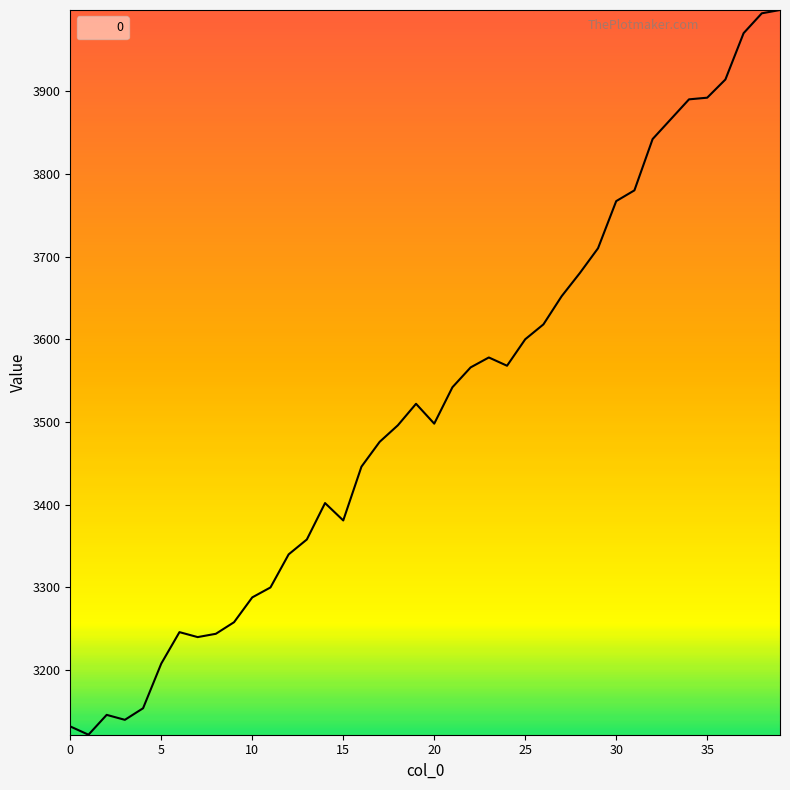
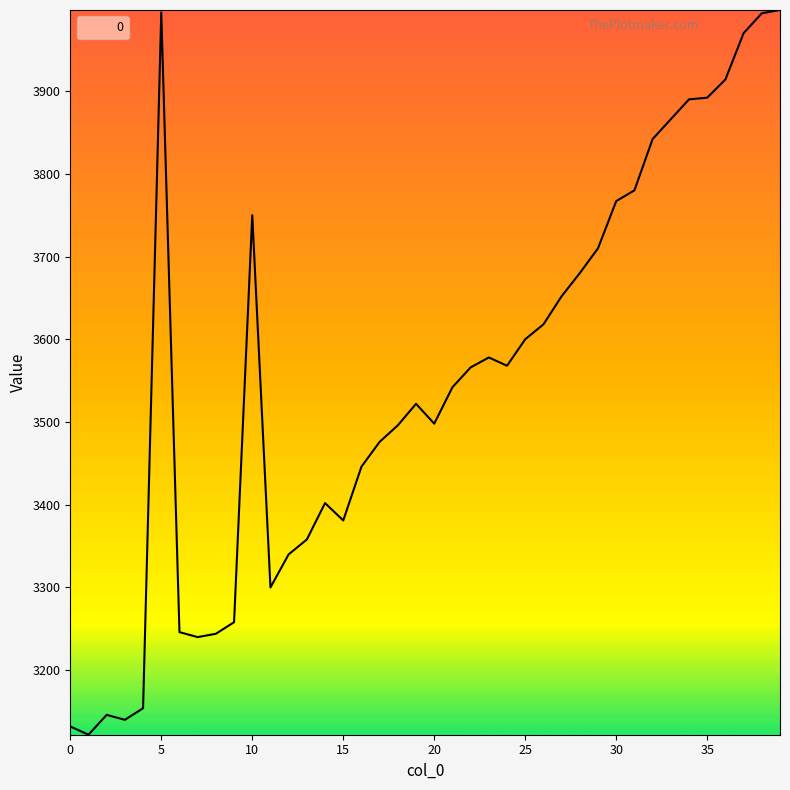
5: 3210 -> 4000
10: 3290 -> 3750
